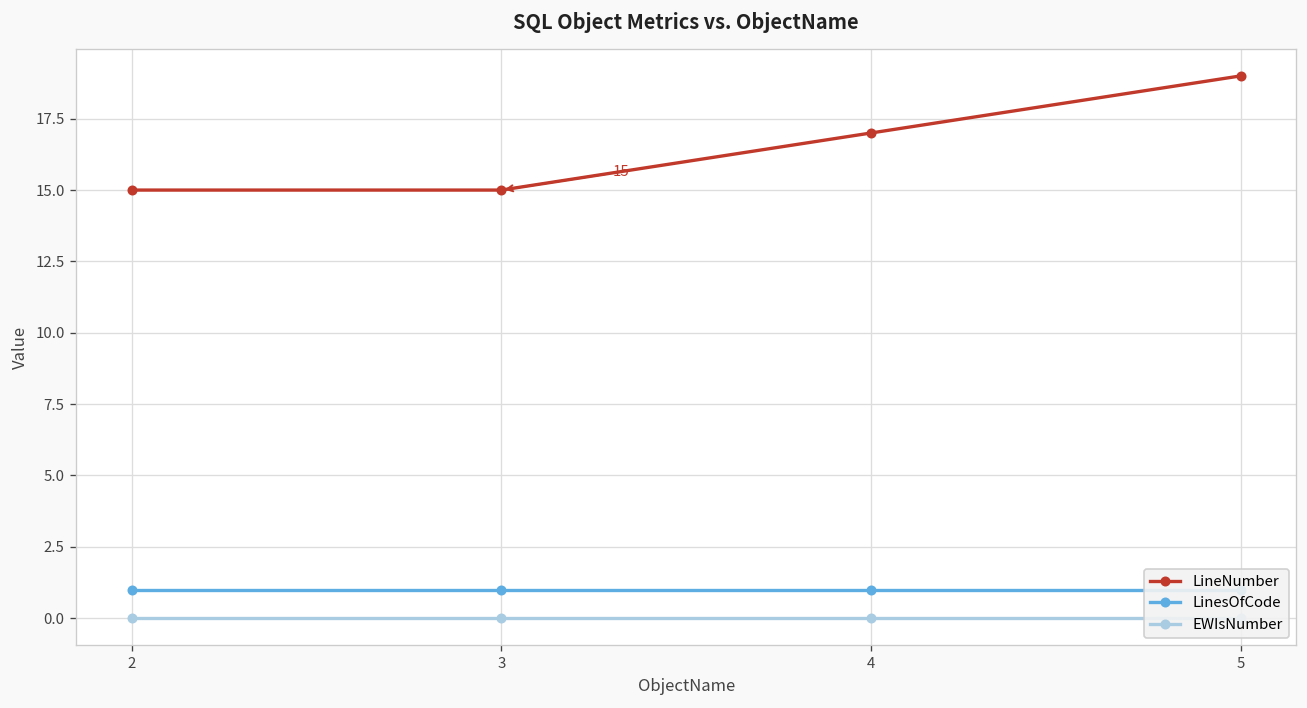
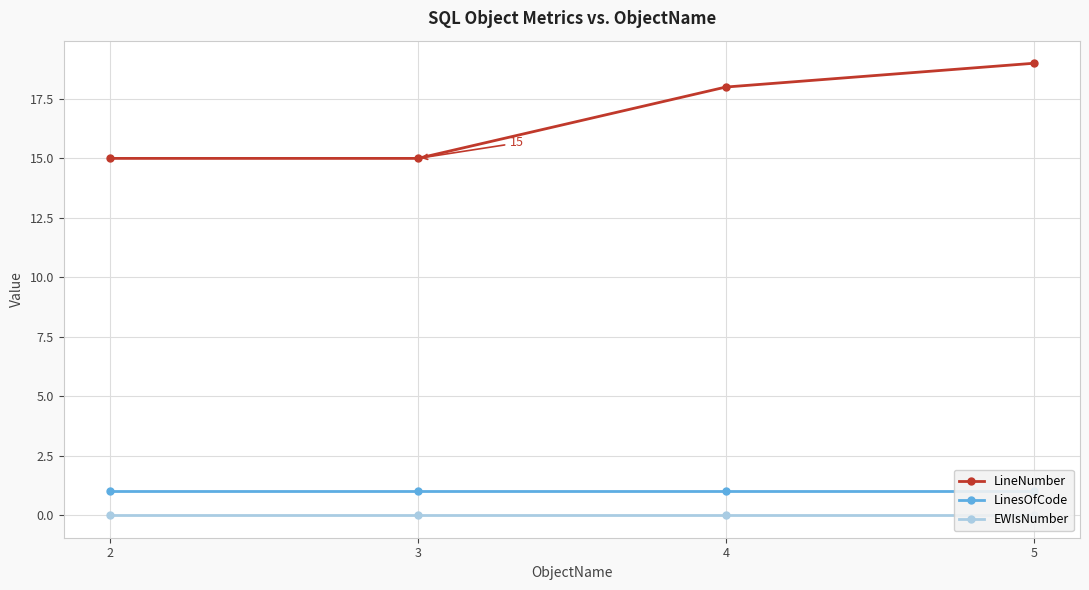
LineNumber, 4: 17 -> 18
